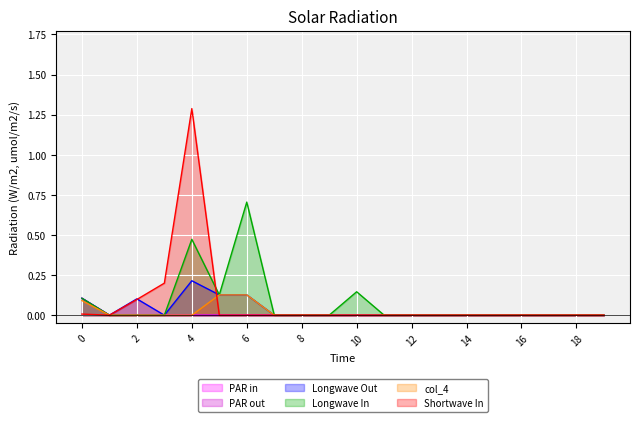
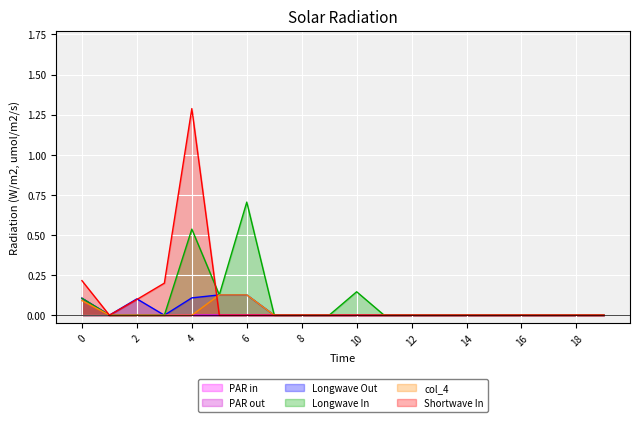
Shortwave In, 0: 0.01 -> 0.22
Longwave Out, 4: 0.21 -> 0.11
Longwave In, 4: 0.47 -> 0.54
